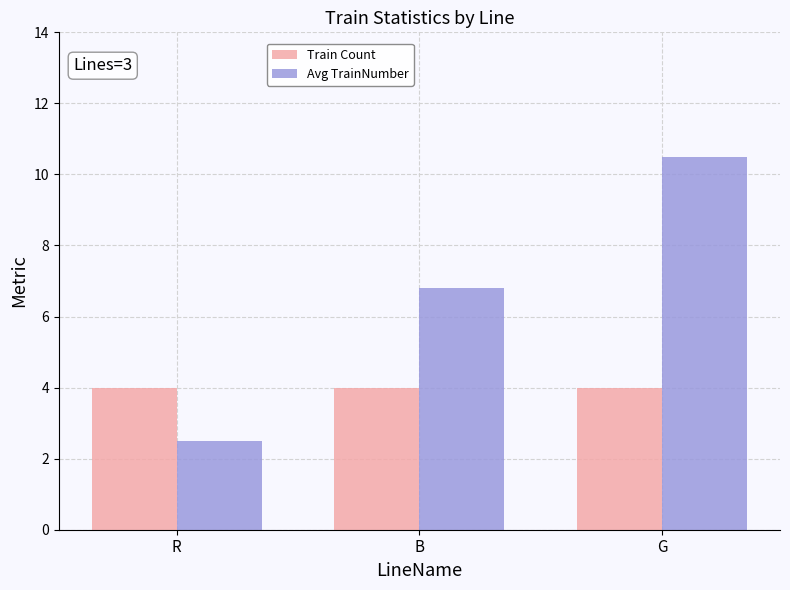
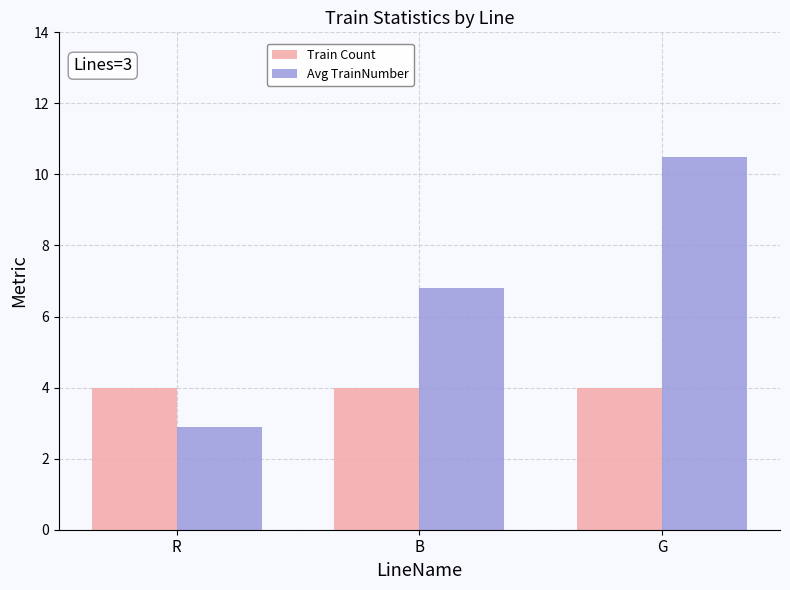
Avg TrainNumber, R: 2.5 -> 2.9
